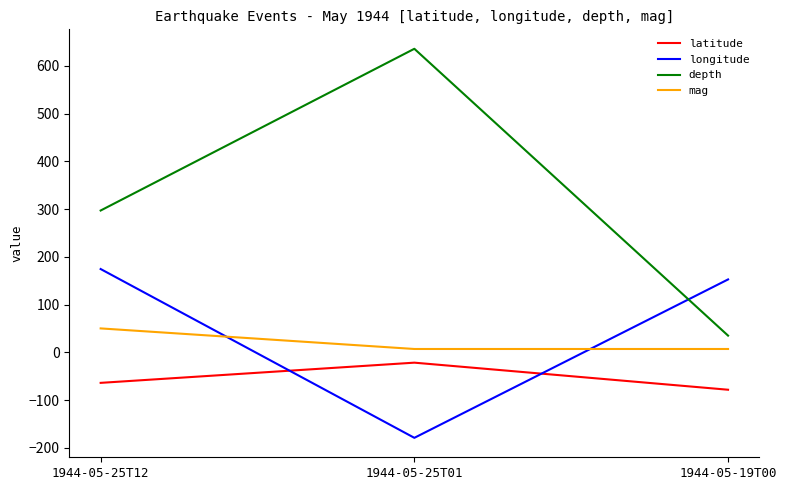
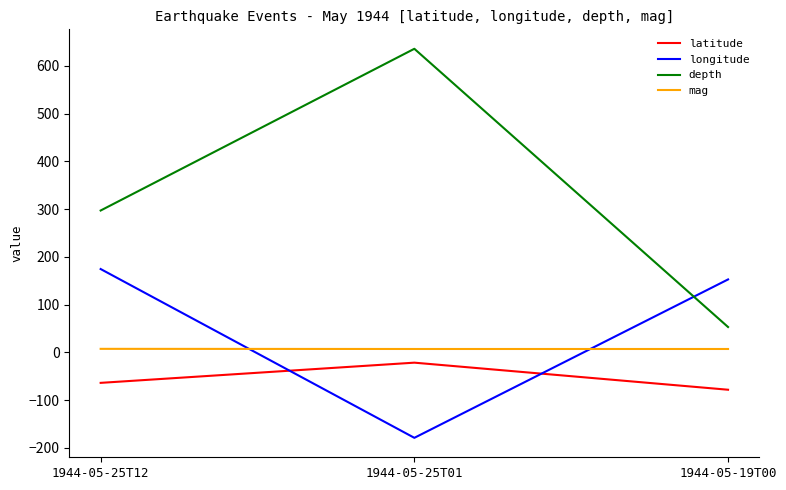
mag, 1944-05-25T12: 50 -> 10
depth, 1944-05-19T00: 40 -> 50
